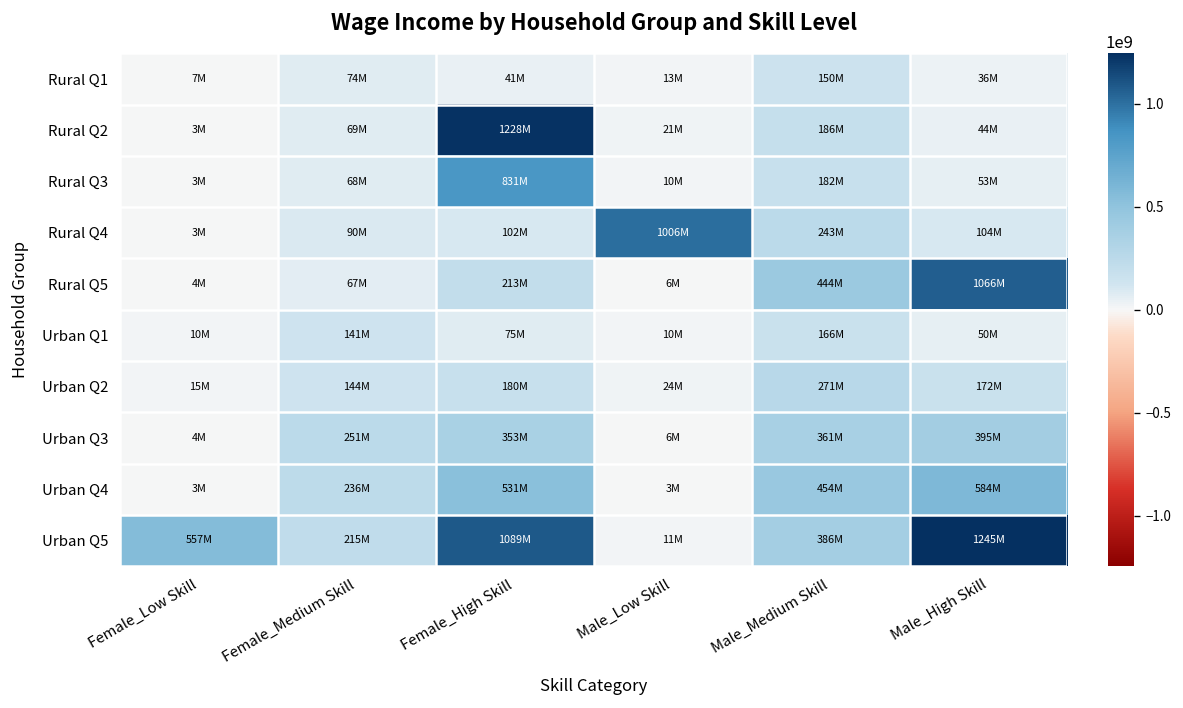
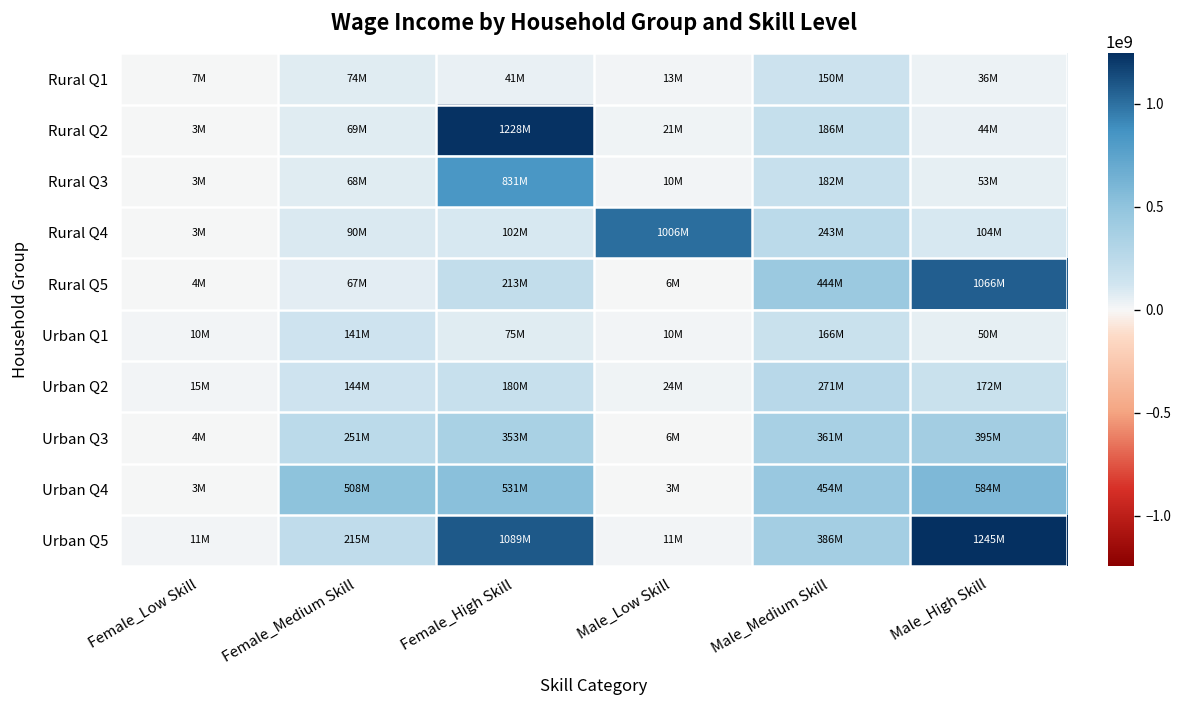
Urban Q4, Female_Medium Skill: 236M -> 508M
Urban Q5, Female_Low Skill: 557M -> 11M
